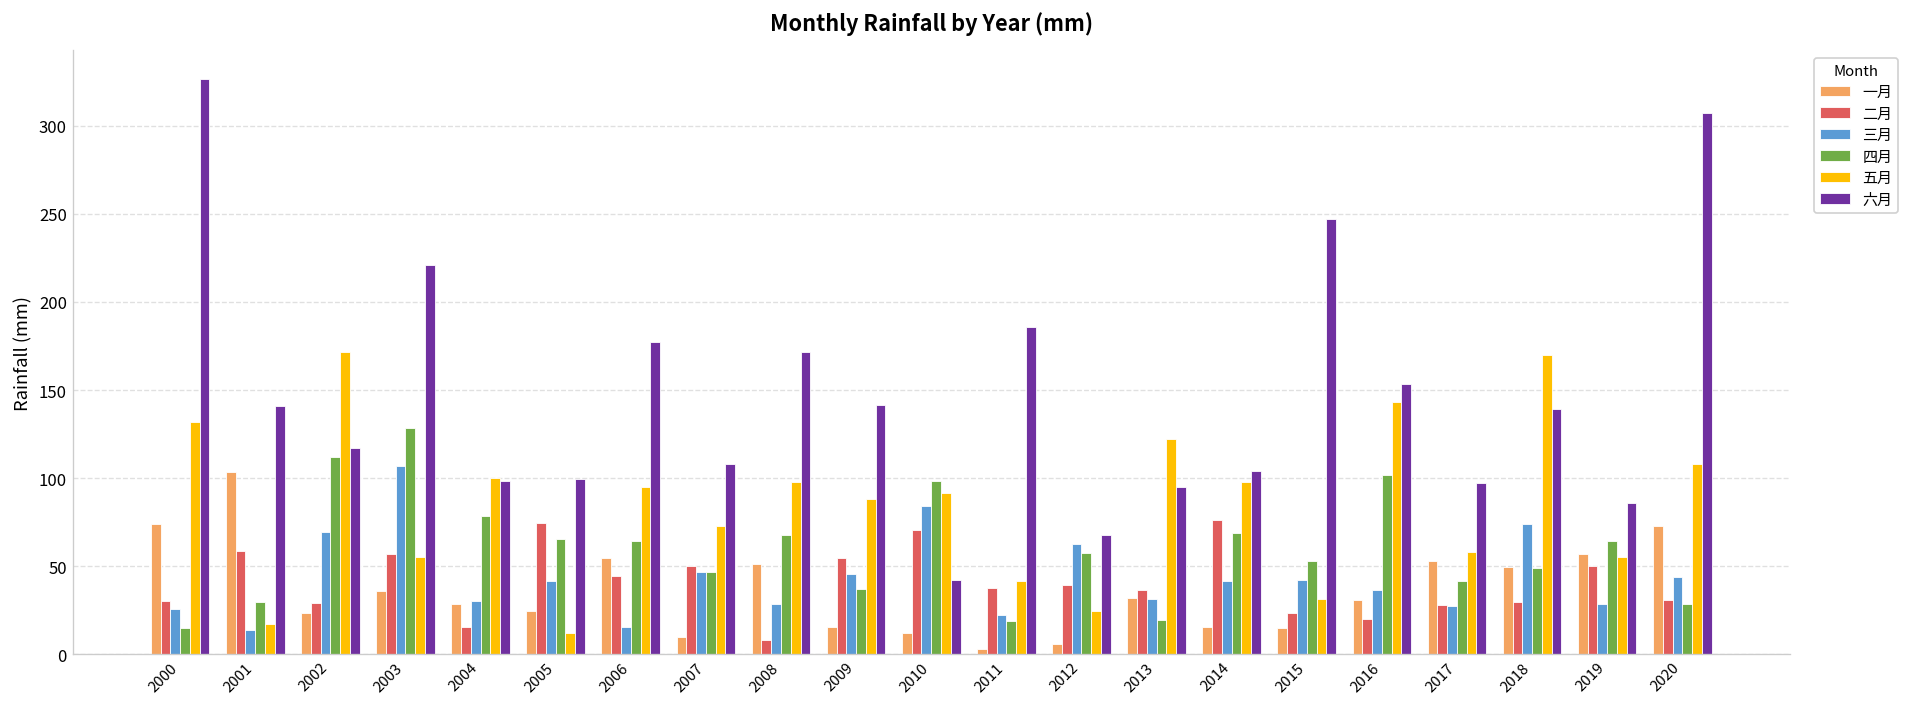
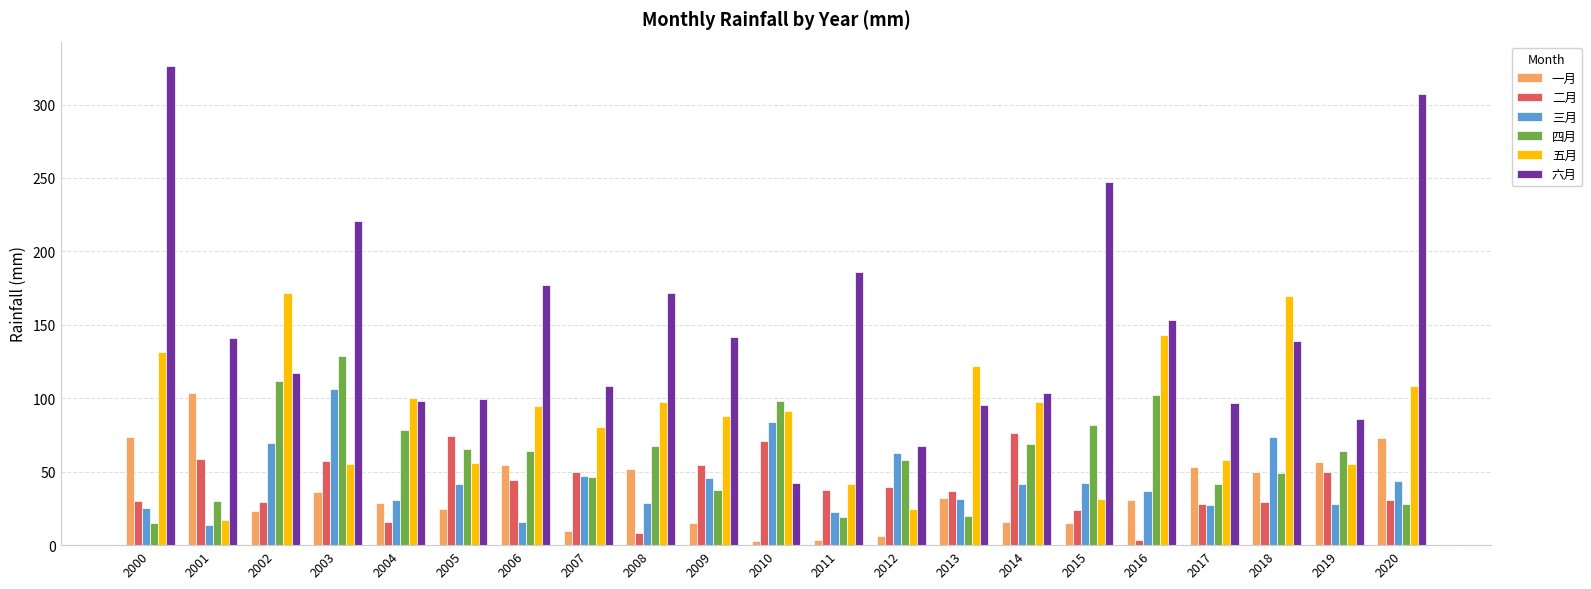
五月, 2005: 12 -> 56
五月, 2007: 73 -> 80
一月, 2010: 12 -> 3
四月, 2015: 53 -> 82
二月, 2016: 20 -> 3
